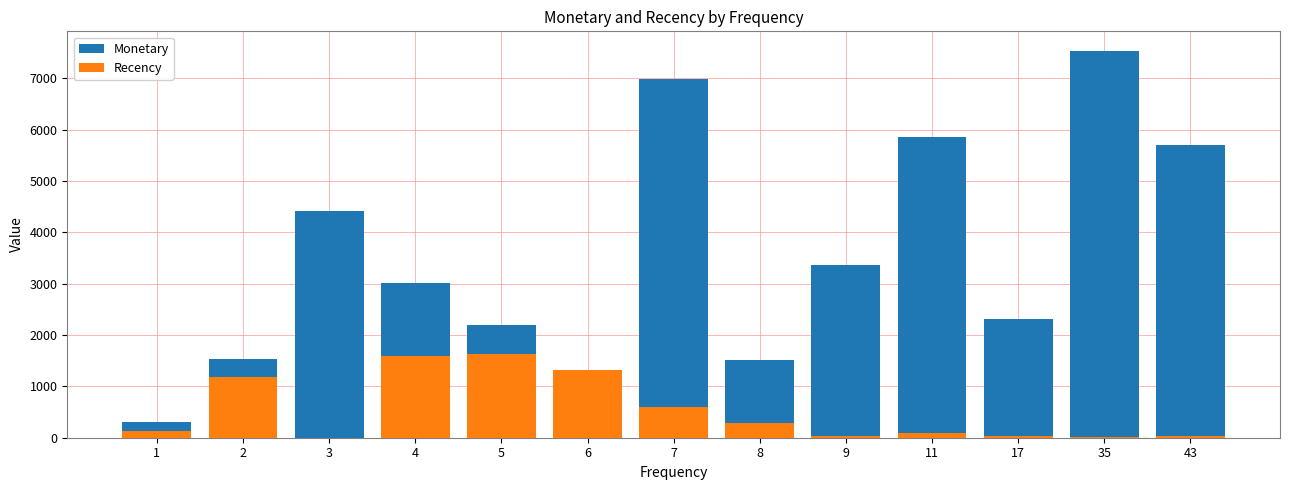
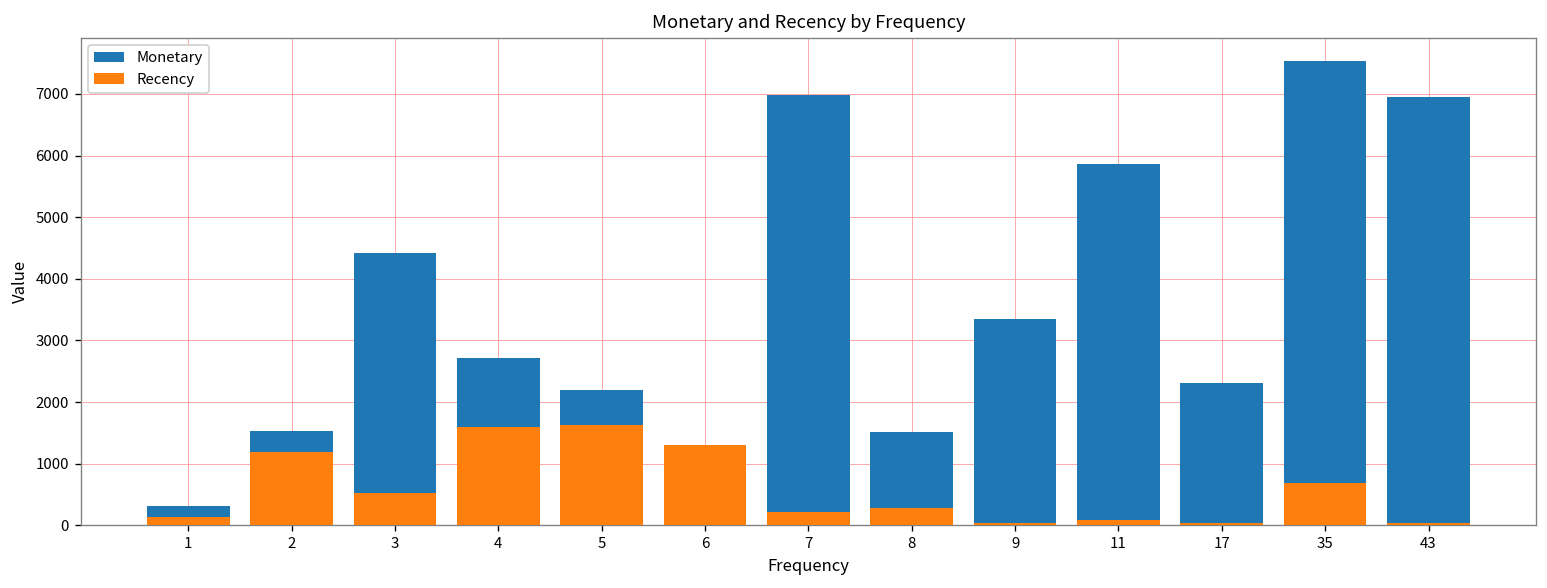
Recency, 3: 0 -> 500
Monetary, 4: 3000 -> 2700
Recency, 7: 600 -> 200
Recency, 35: 0 -> 700
Monetary, 43: 5700 -> 6900
